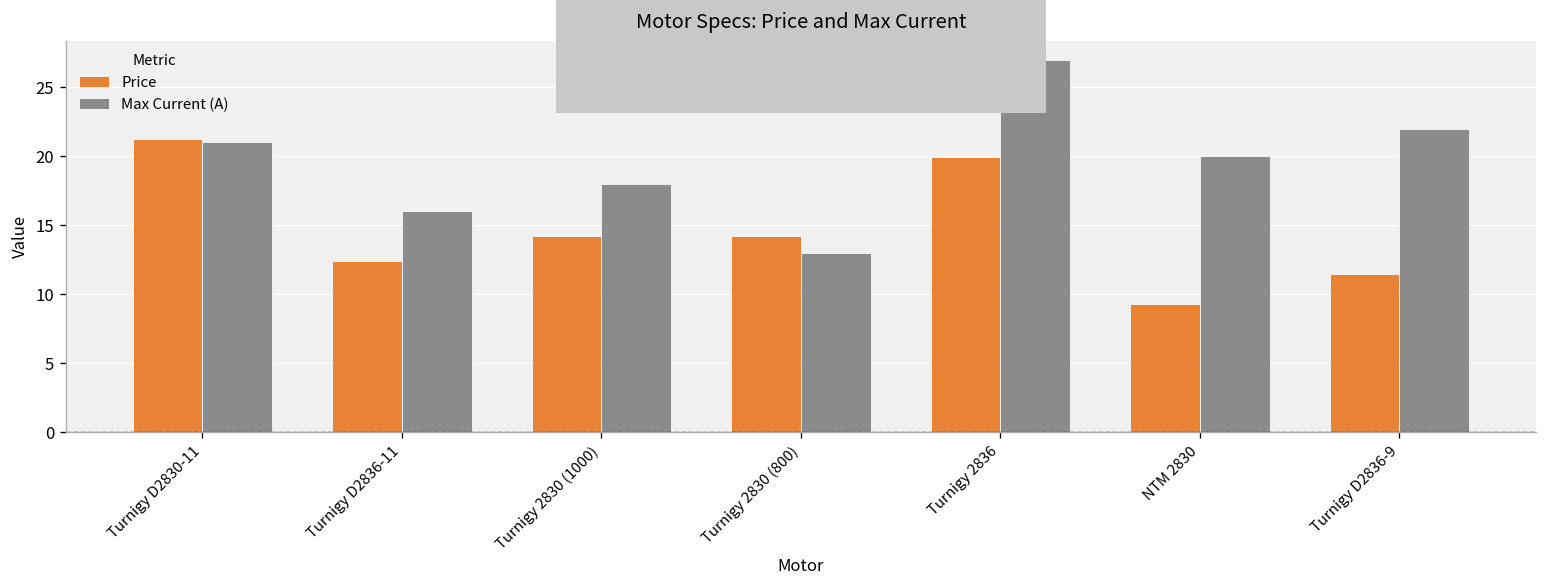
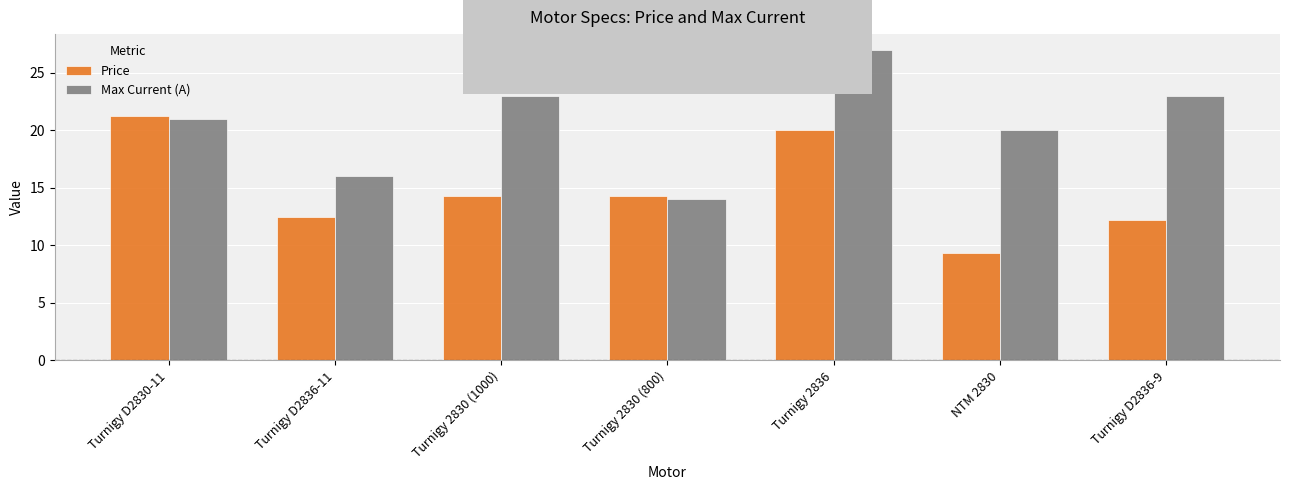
Max Current (A), Turnigy 2830 (1000): 18 -> 23
Max Current (A), Turnigy 2830 (800): 13 -> 14
Price, Turnigy D2836-9: 11.5 -> 12.2
Max Current (A), Turnigy D2836-9: 22 -> 23
